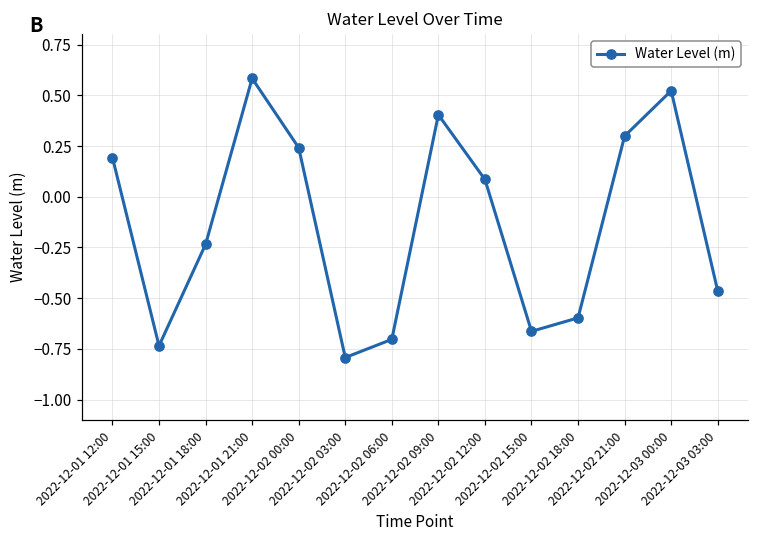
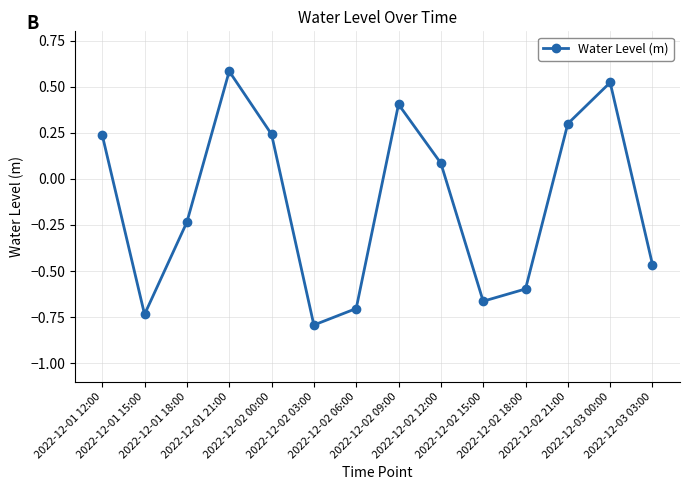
2022-12-01 12:00: 0.19 -> 0.24
